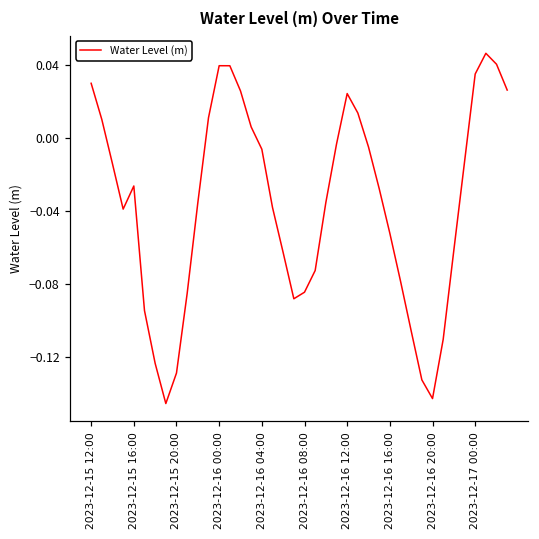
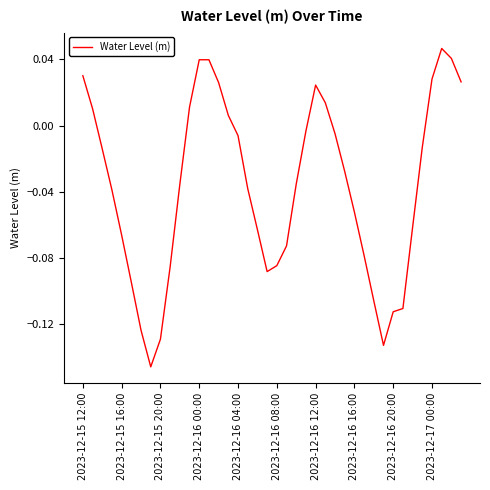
2023-12-15 16:00: -0.026 -> -0.066
2023-12-16 20:00: -0.143 -> -0.112
2023-12-17 00:00: 0.035 -> 0.028
